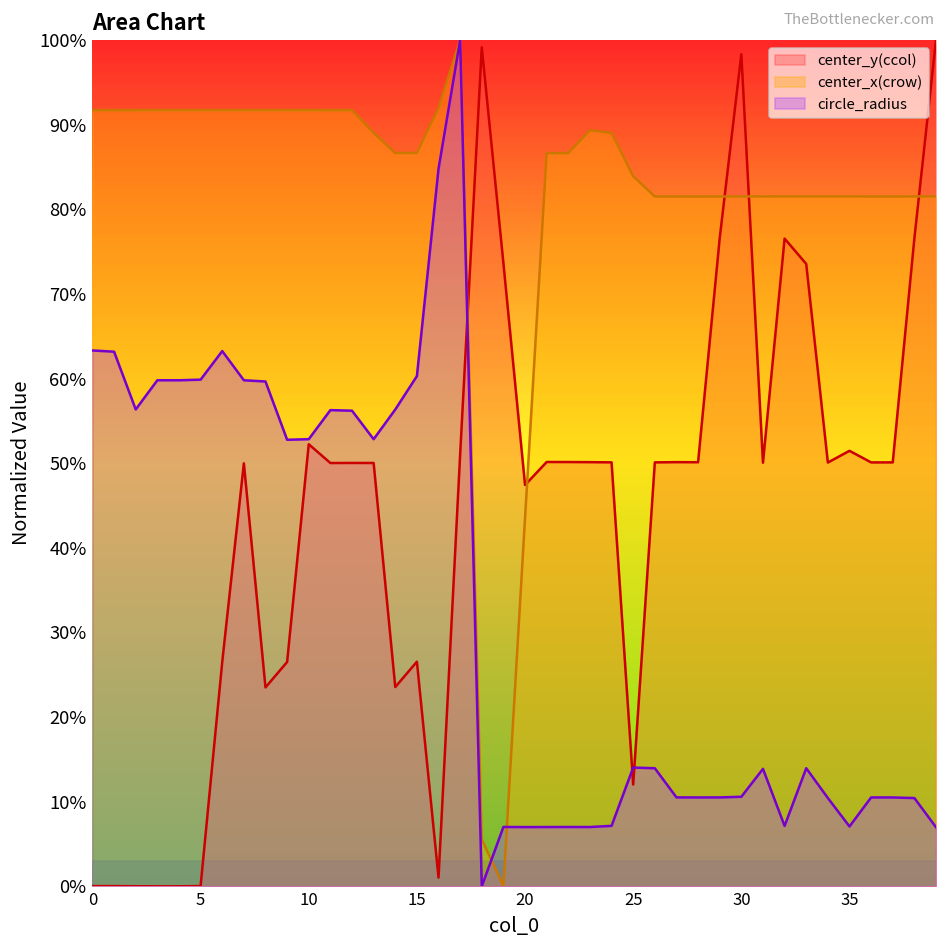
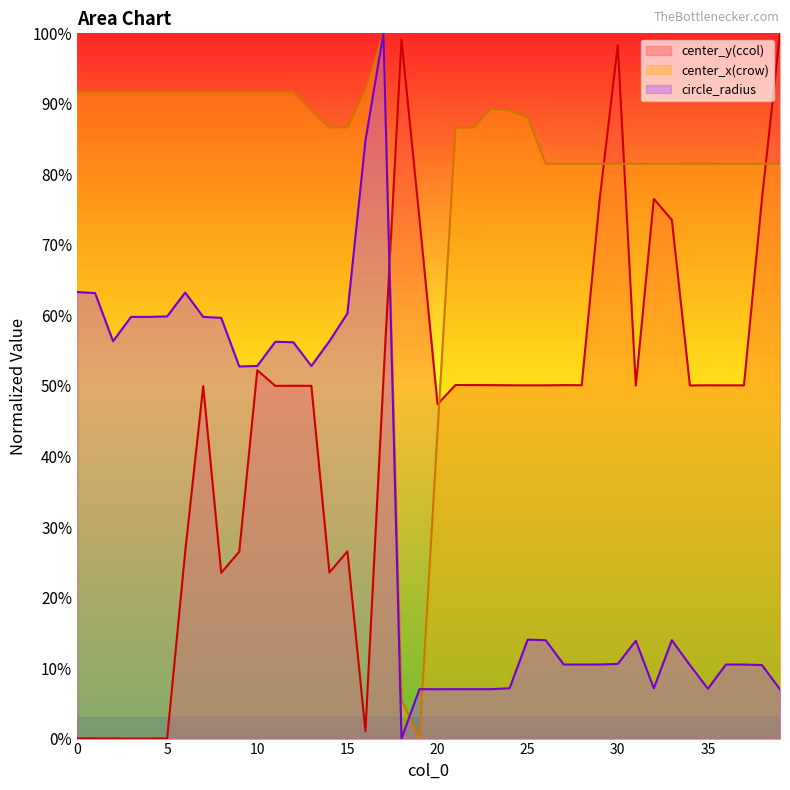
center_y(ccol), 25: 12% -> 50%
center_x(crow), 25: 84% -> 88%
center_y(ccol), 35: 51% -> 50%
